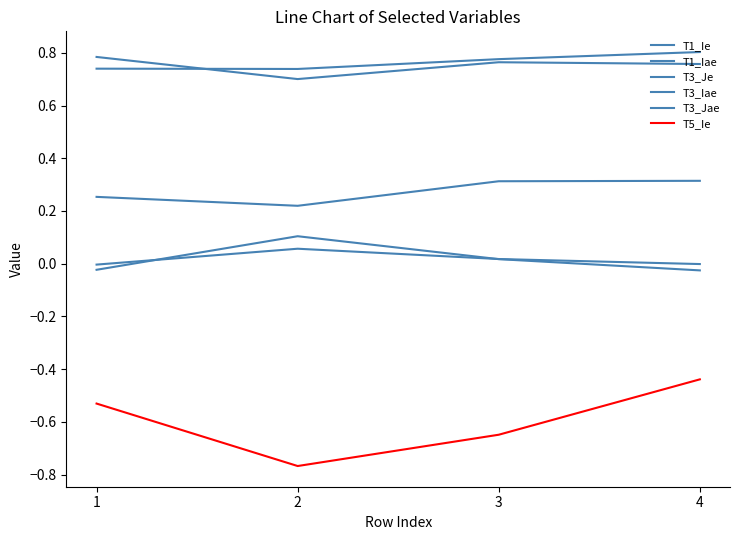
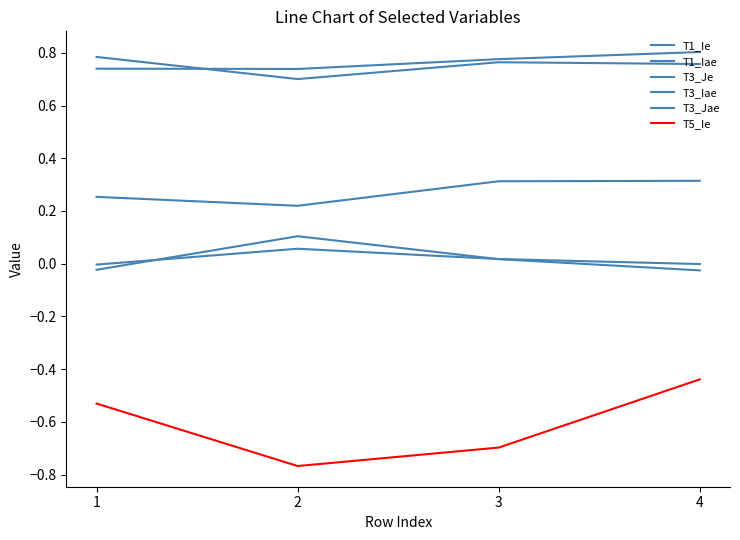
T5_Ie, 3: -0.65 -> -0.70
